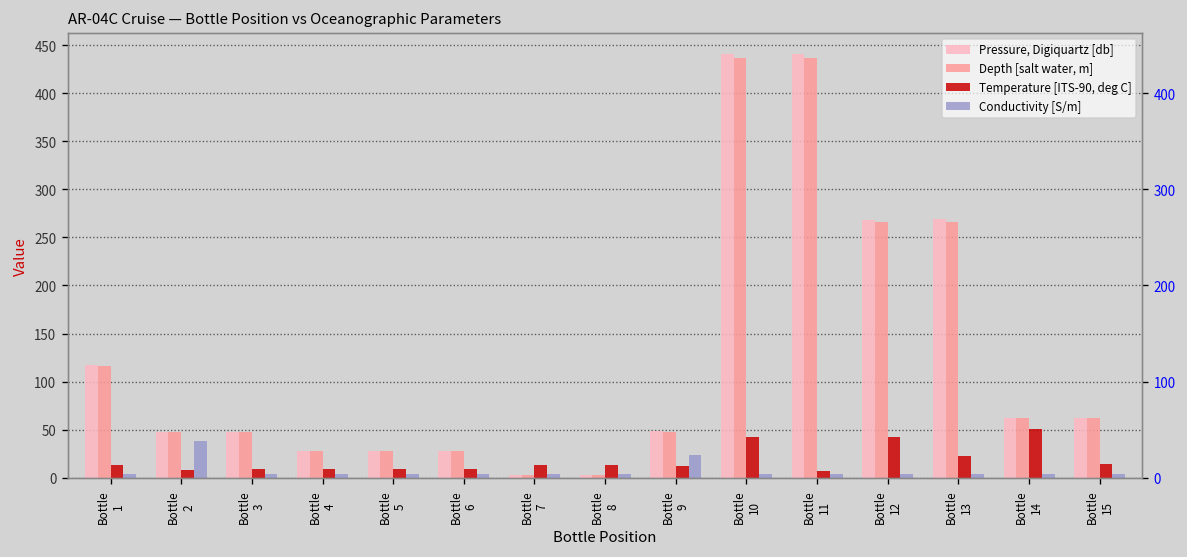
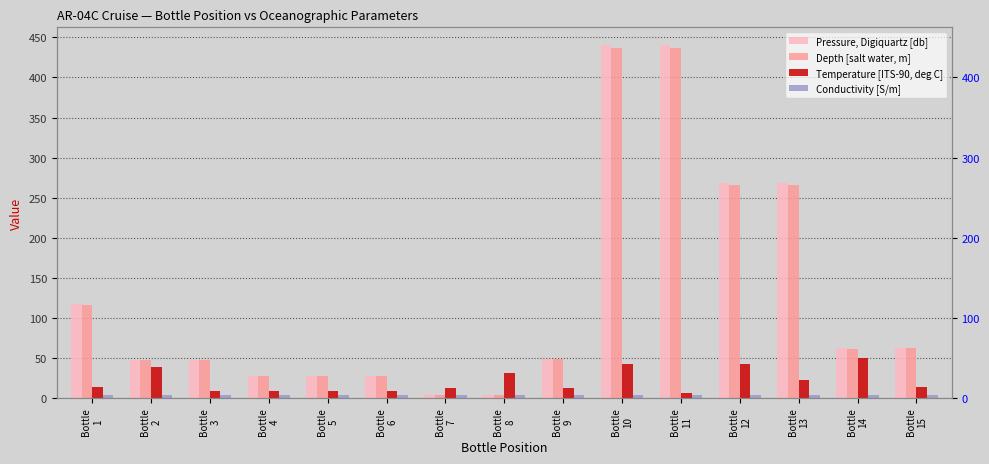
Temperature [ITS-90, deg C], Bottle 2: 10 -> 40
Conductivity [S/m], Bottle 2: 40 -> 0
Temperature [ITS-90, deg C], Bottle 8: 10 -> 30
Conductivity [S/m], Bottle 9: 20 -> 0
